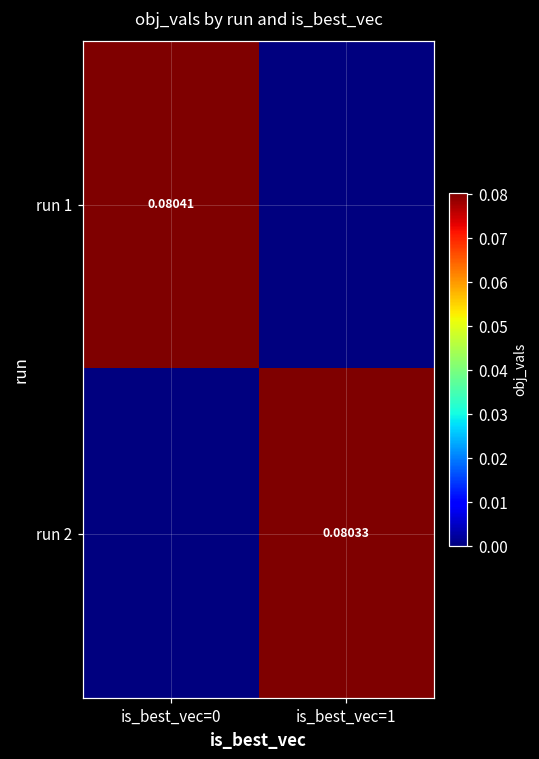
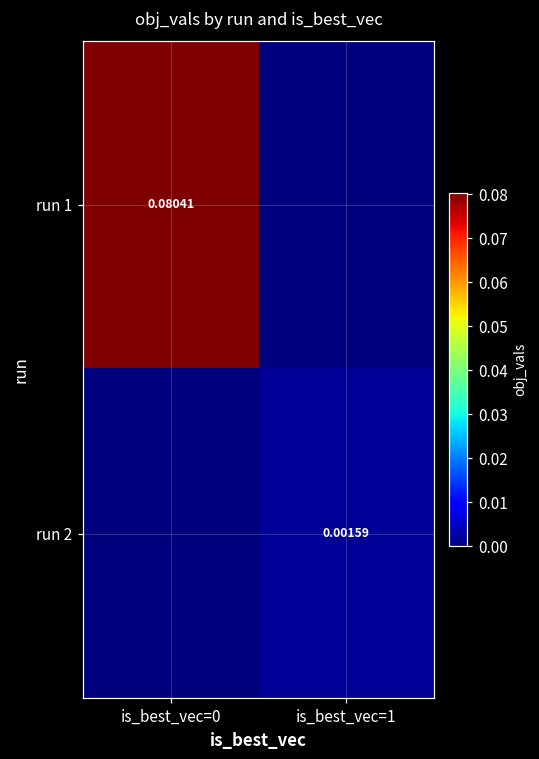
run 2, is_best_vec=1: 0.08033 -> 0.00159
